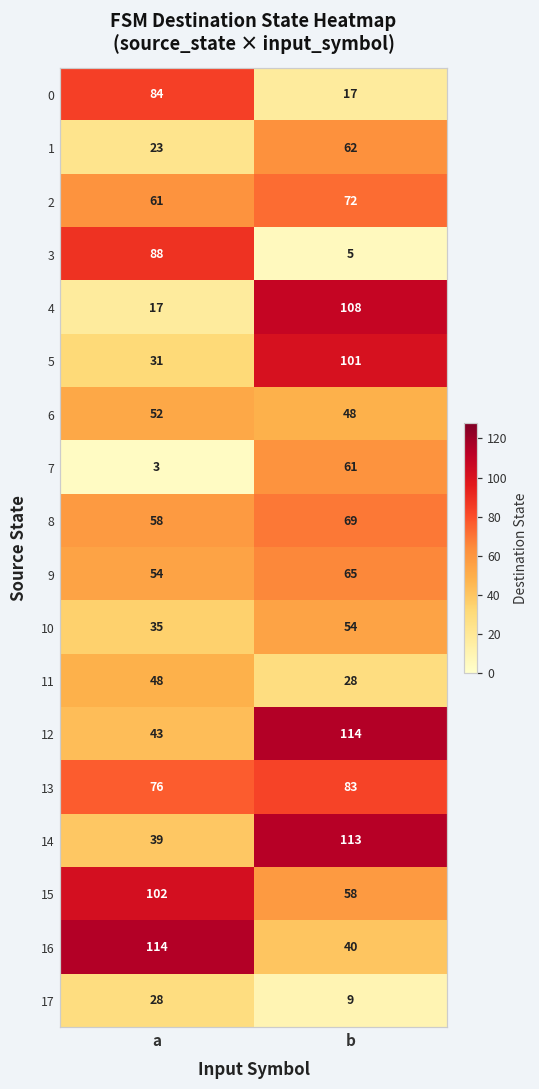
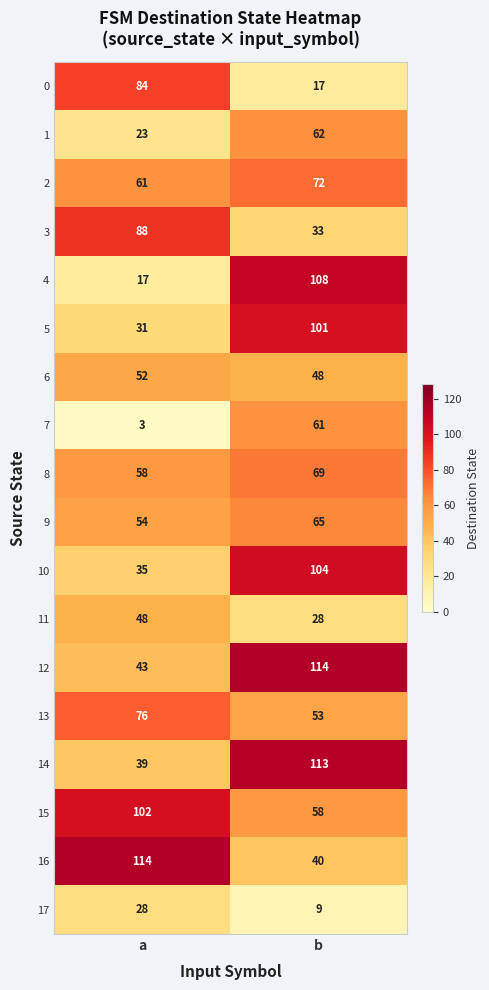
3, b: 5 -> 33
10, b: 54 -> 104
13, b: 83 -> 53
